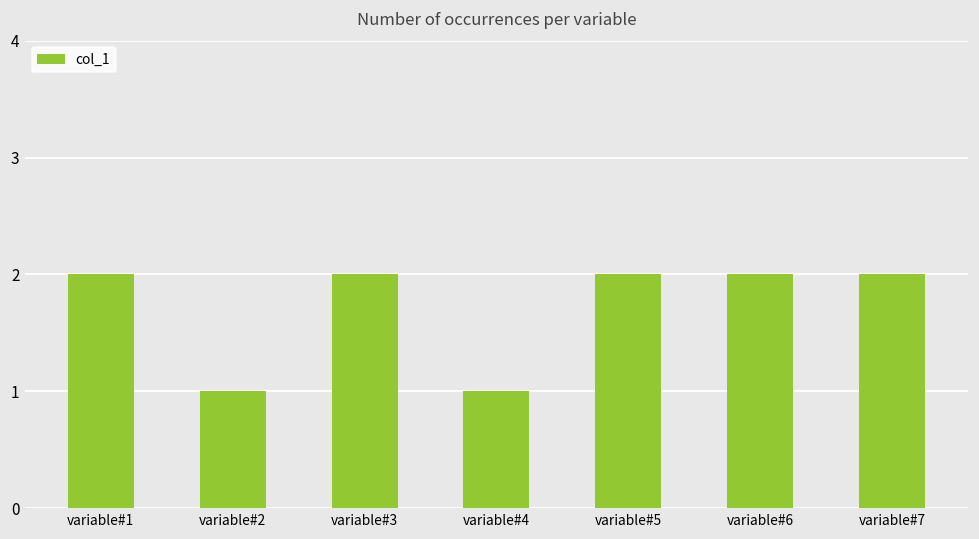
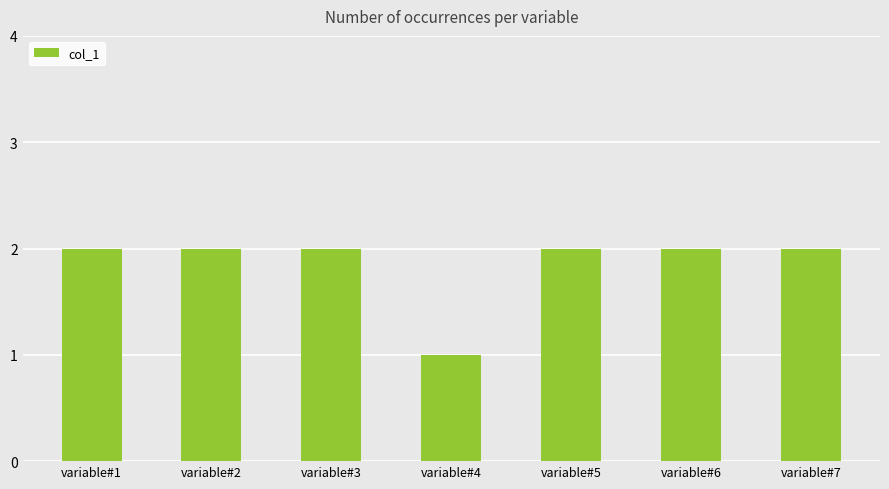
variable#2: 1 -> 2
